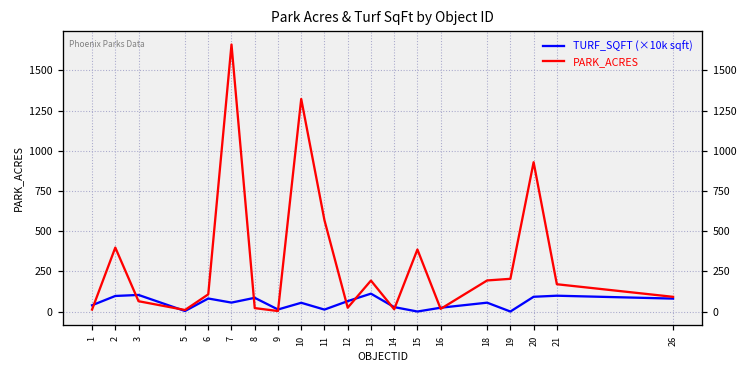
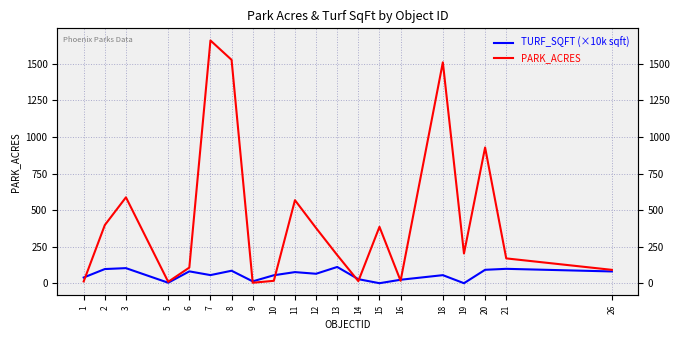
PARK_ACRES, 3: 60 -> 590
PARK_ACRES, 8: 20 -> 1530
PARK_ACRES, 10: 1320 -> 20
TURF_SQFT (×10k sqft), 11: 10 -> 80
PARK_ACRES, 12: 20 -> 380
PARK_ACRES, 18: 190 -> 1510
